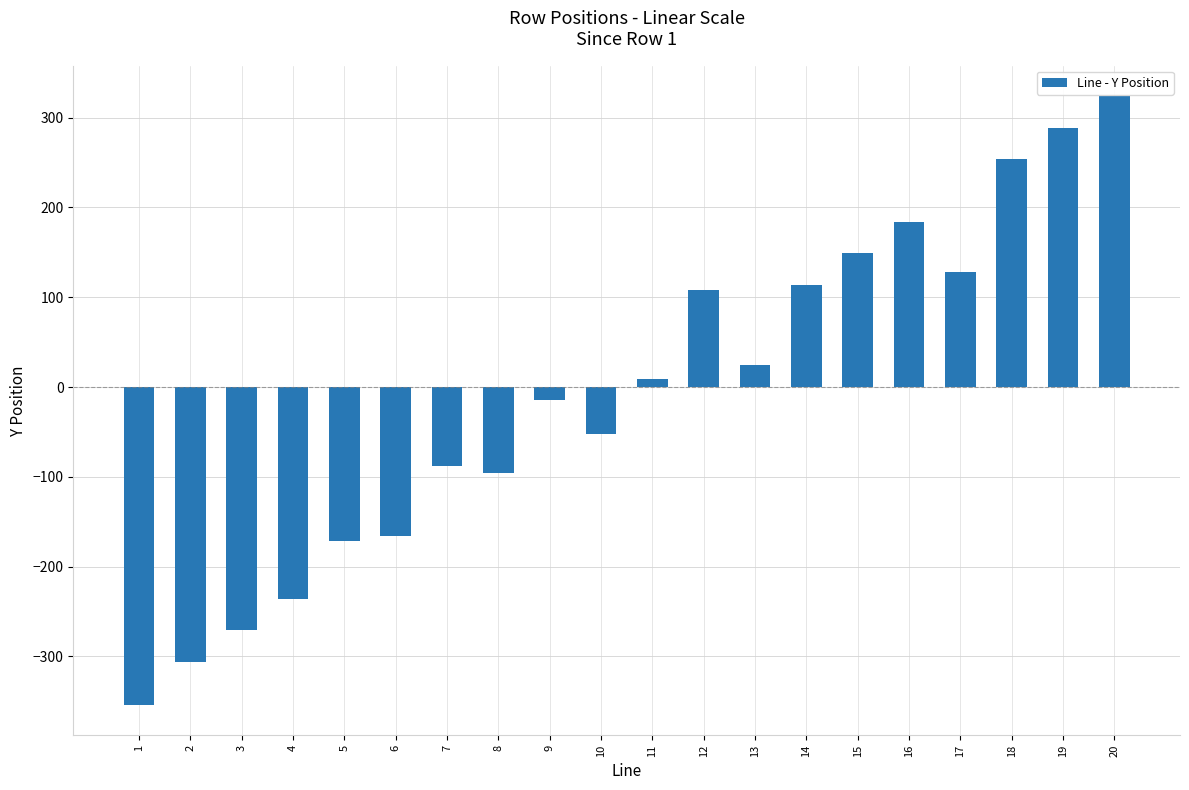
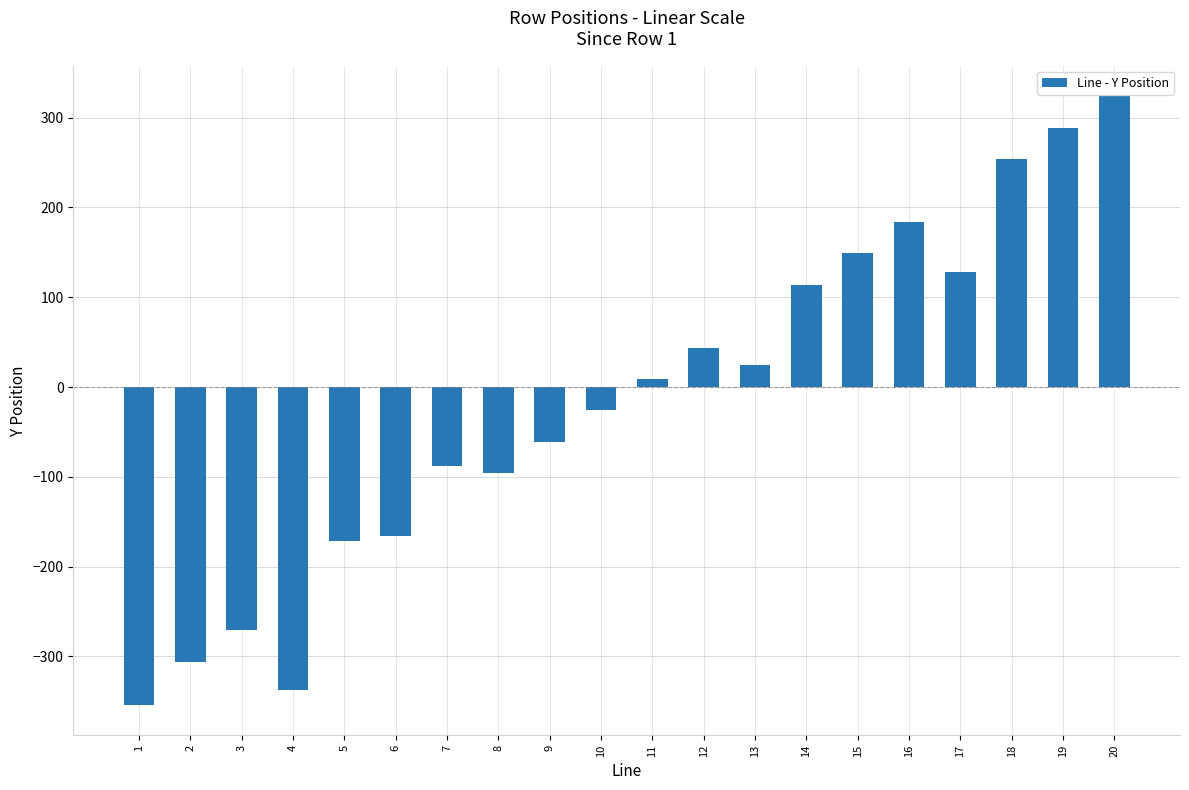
4: -240 -> -340
9: -20 -> -60
10: -50 -> -30
12: 110 -> 40
